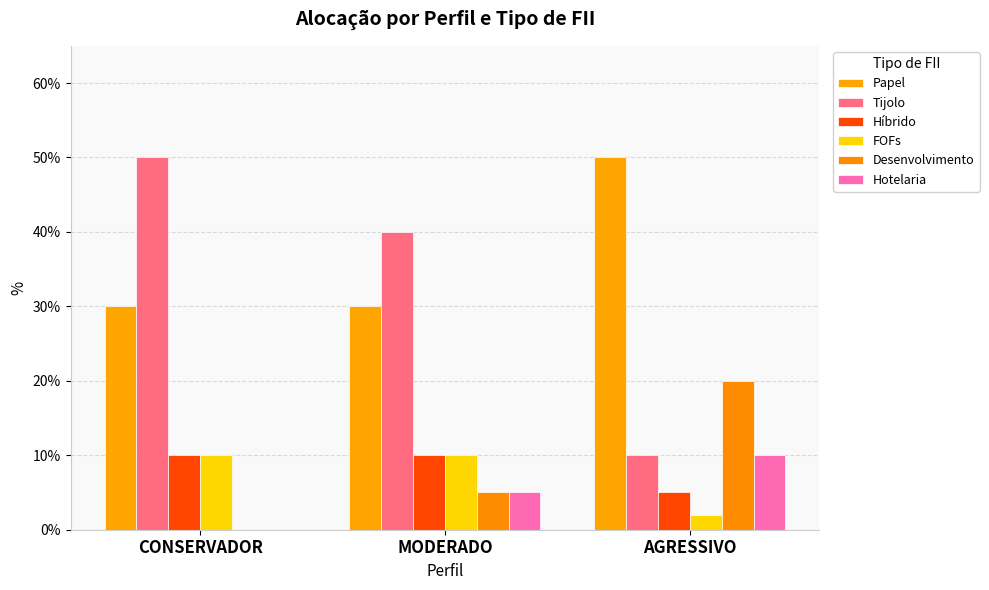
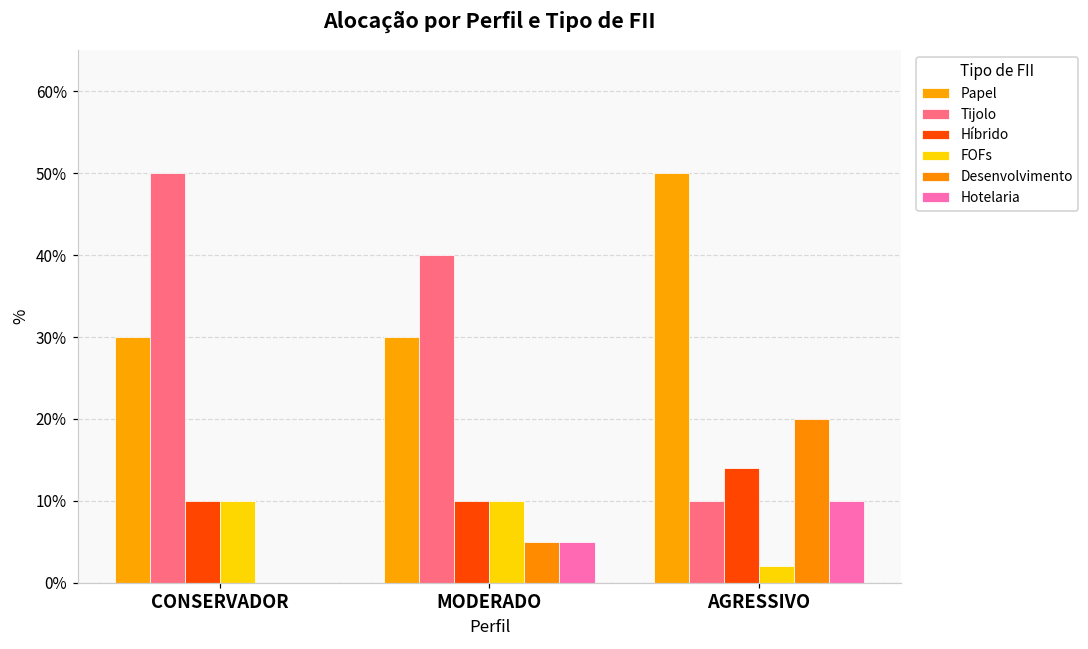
Híbrido, AGRESSIVO: 5% -> 14%
